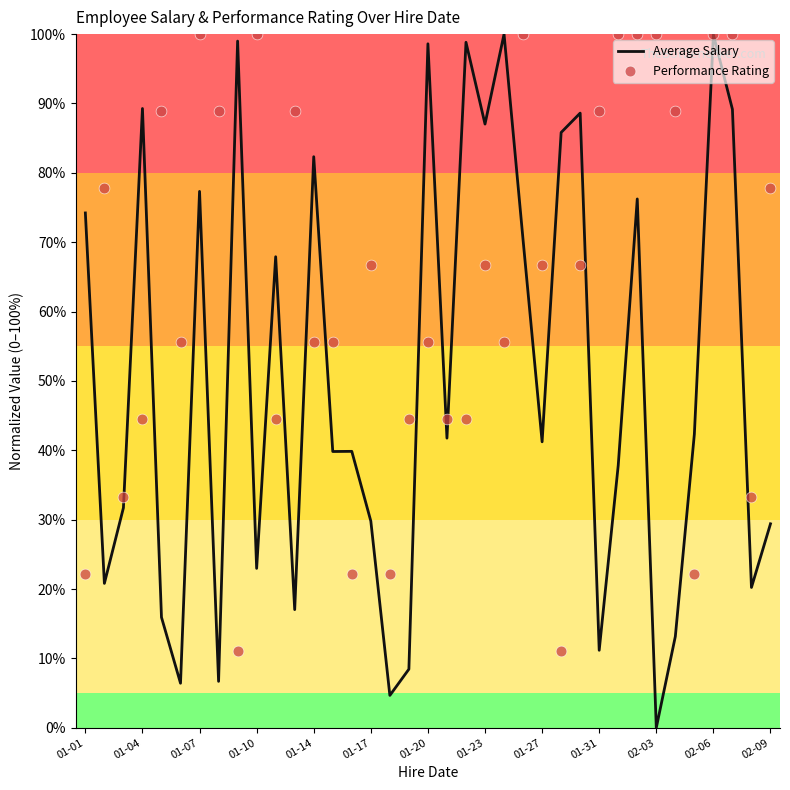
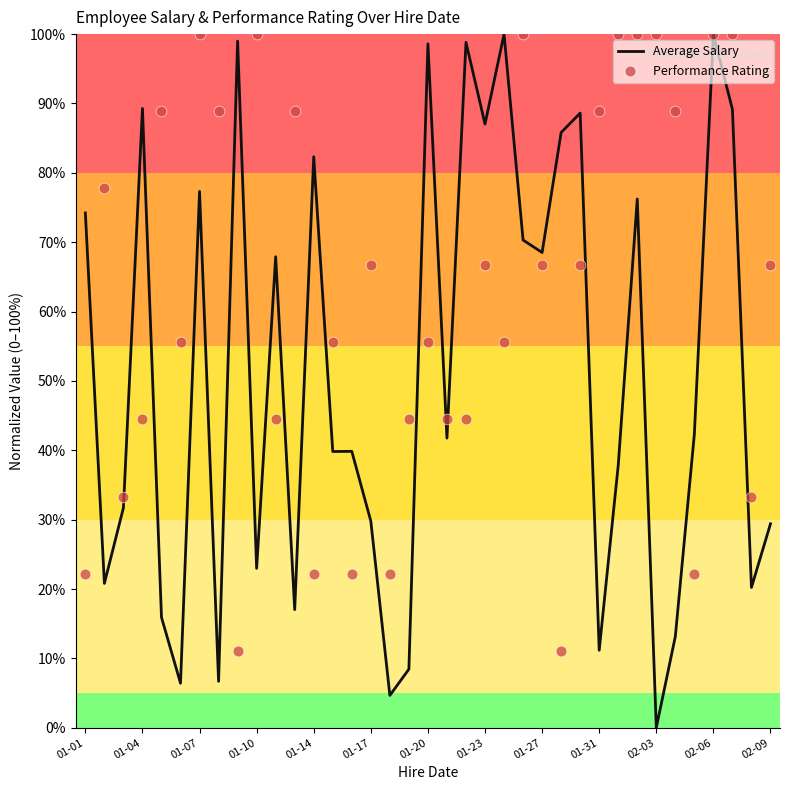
Performance Rating, 01-14: 56% -> 22%
Average Salary, 01-27: 41% -> 69%
Performance Rating, 02-09: 78% -> 67%
